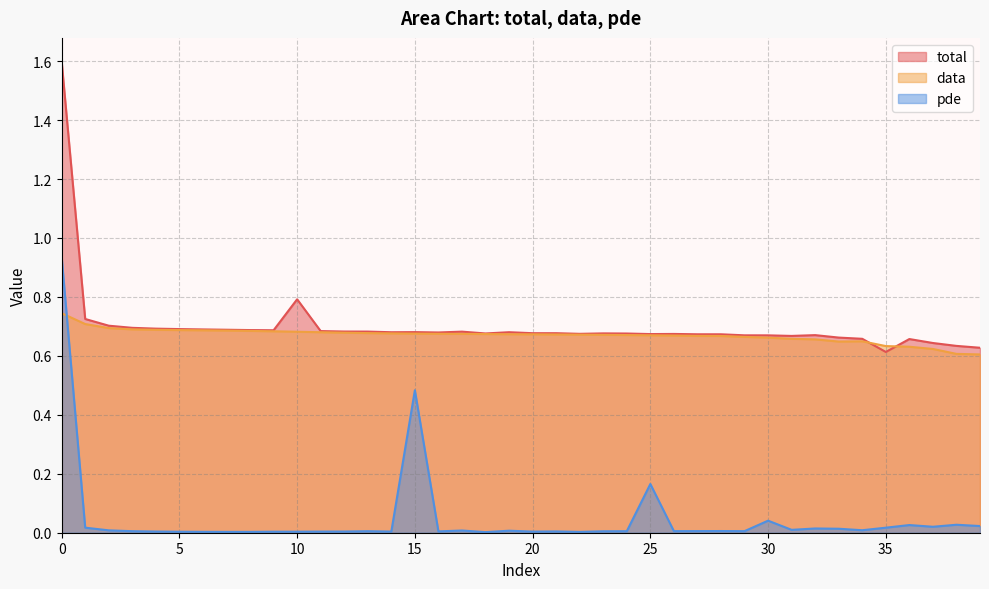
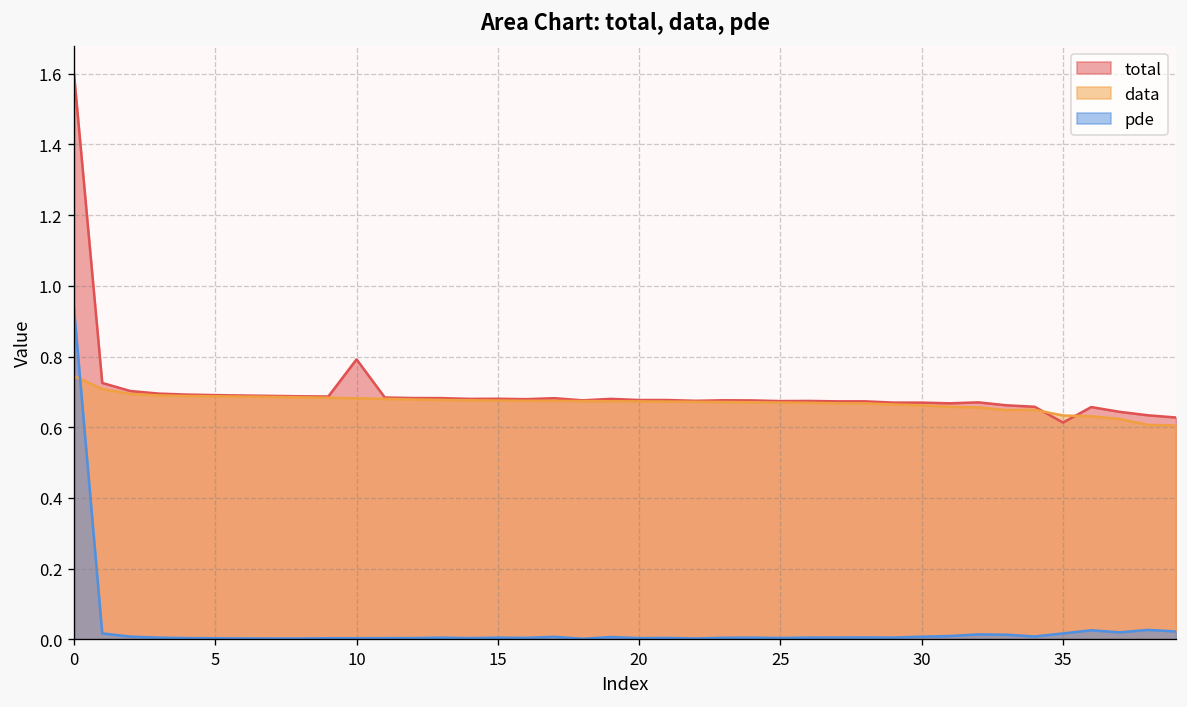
pde, 15: 0.48 -> 0.01
pde, 25: 0.17 -> 0.00
pde, 30: 0.04 -> 0.01
